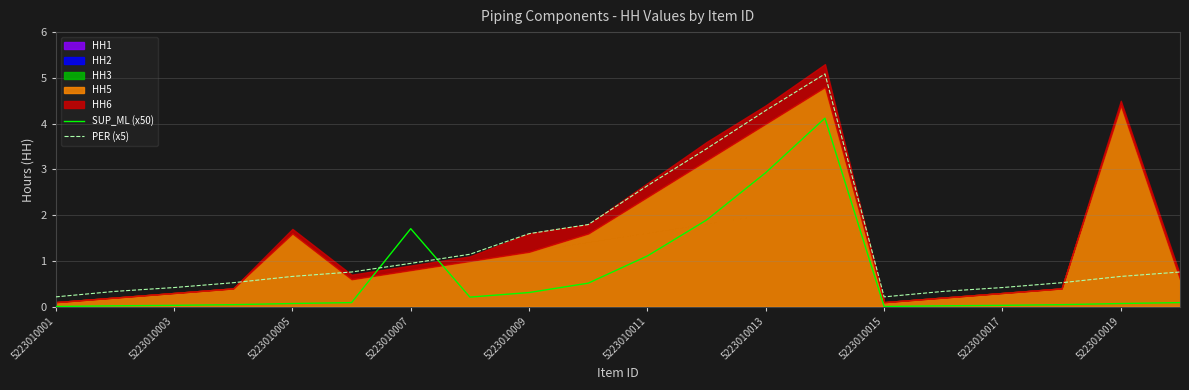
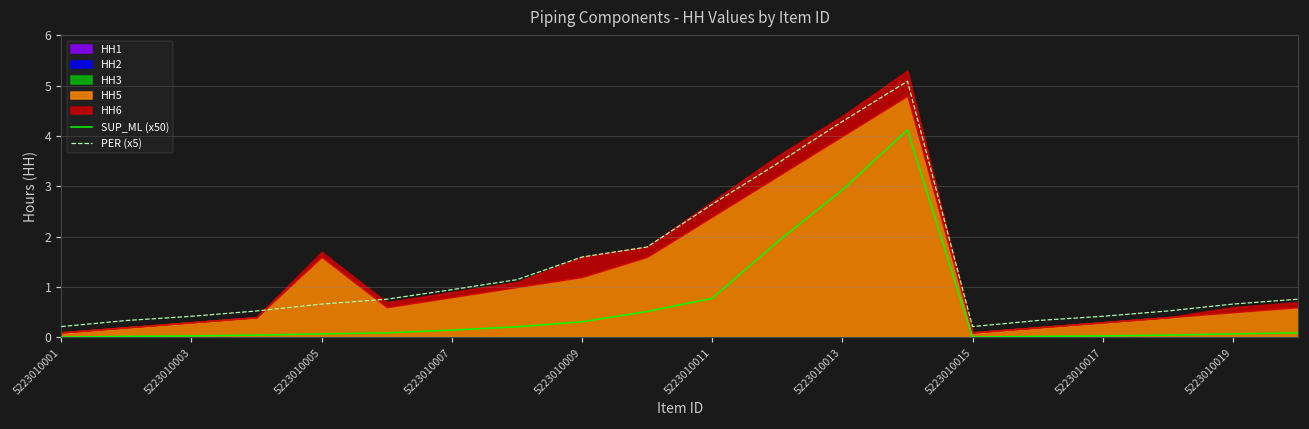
SUP_ML (x50), 5223010007: 1.7 -> 0.1
SUP_ML (x50), 5223010011: 1.1 -> 0.8
HH5, 5223010019: 4.4 -> 0.5
